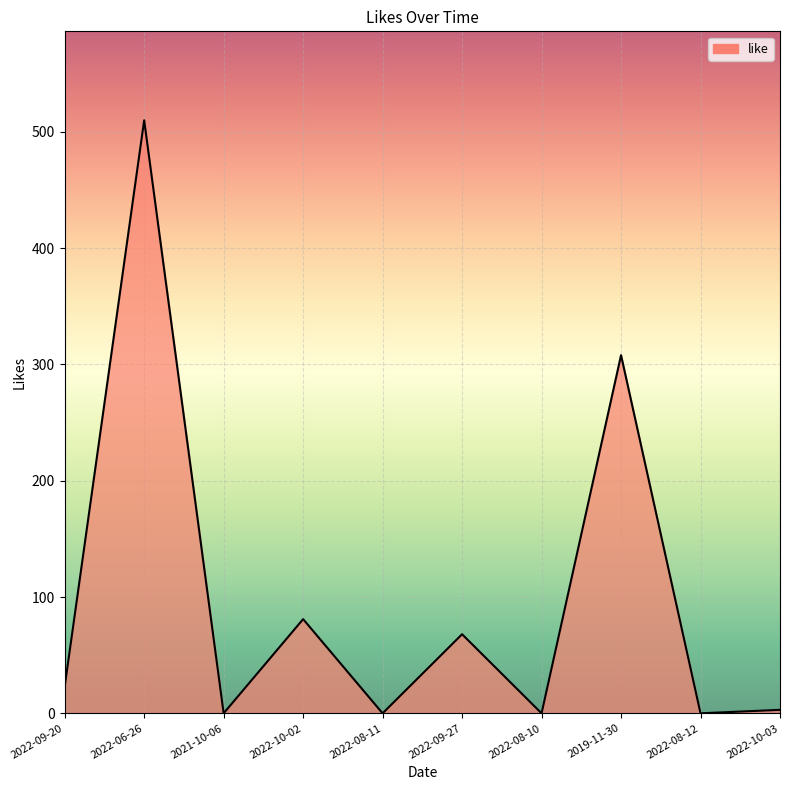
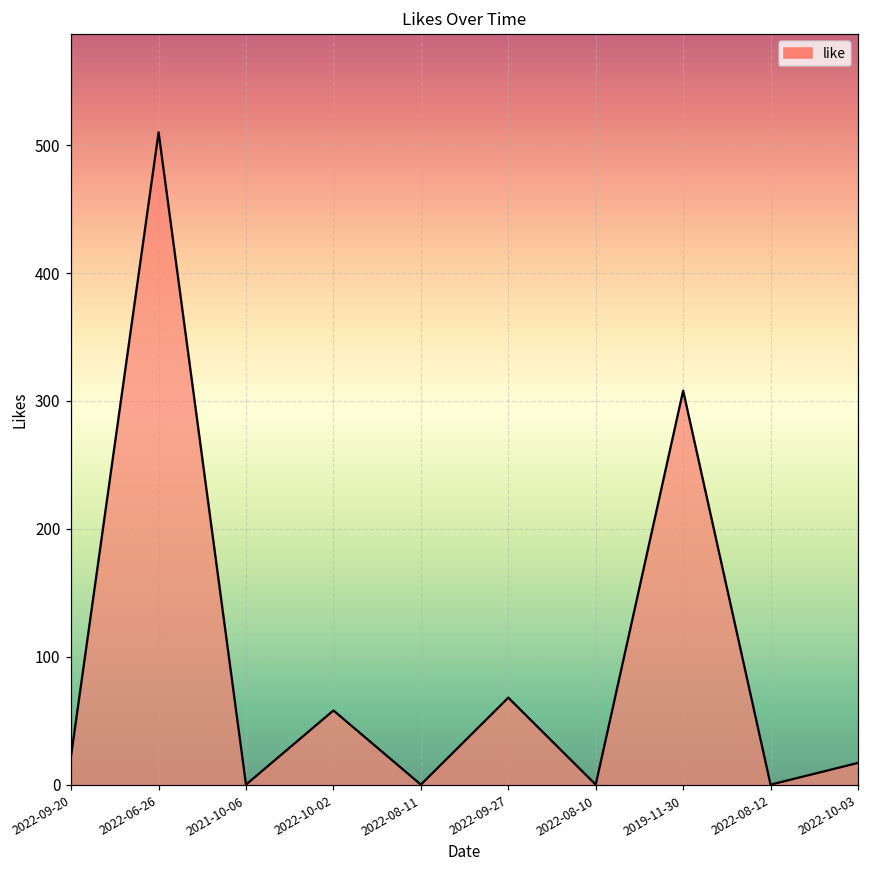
2022-10-02: 81 -> 58
2022-10-03: 3 -> 17
